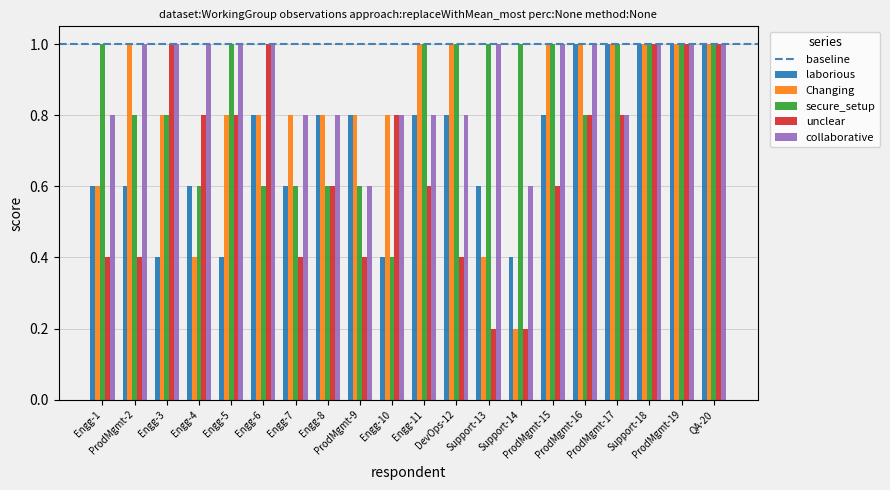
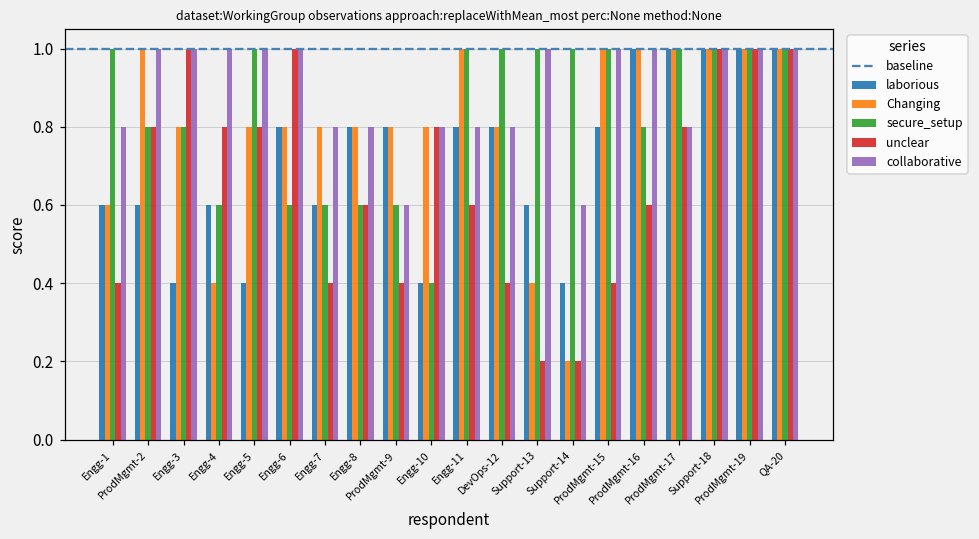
unclear, ProdMgmt-2: 0.40 -> 0.80
Changing, DevOps-12: 1.00 -> 0.80
unclear, ProdMgmt-15: 0.60 -> 0.40
unclear, ProdMgmt-16: 0.80 -> 0.60
